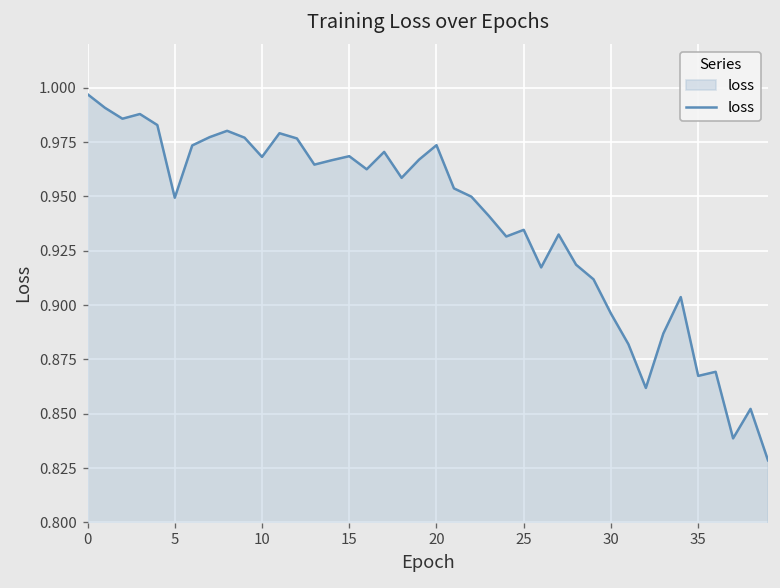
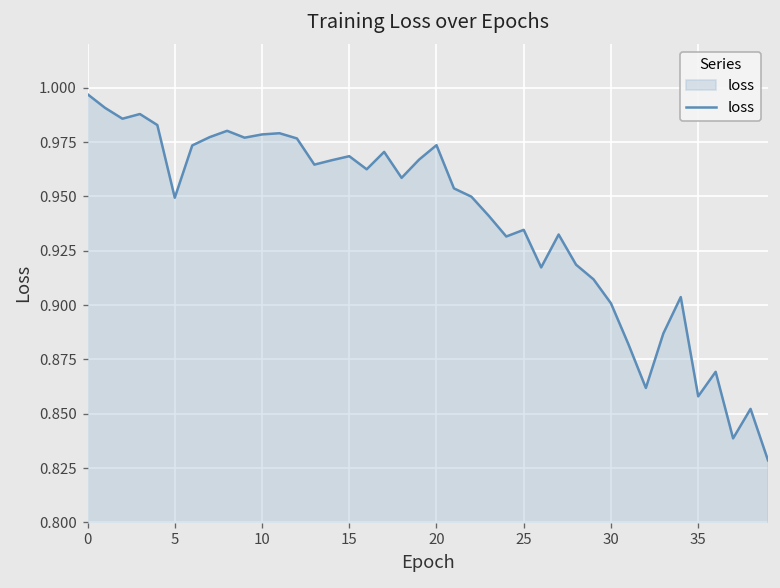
10: 0.968 -> 0.979
30: 0.896 -> 0.901
35: 0.867 -> 0.858
